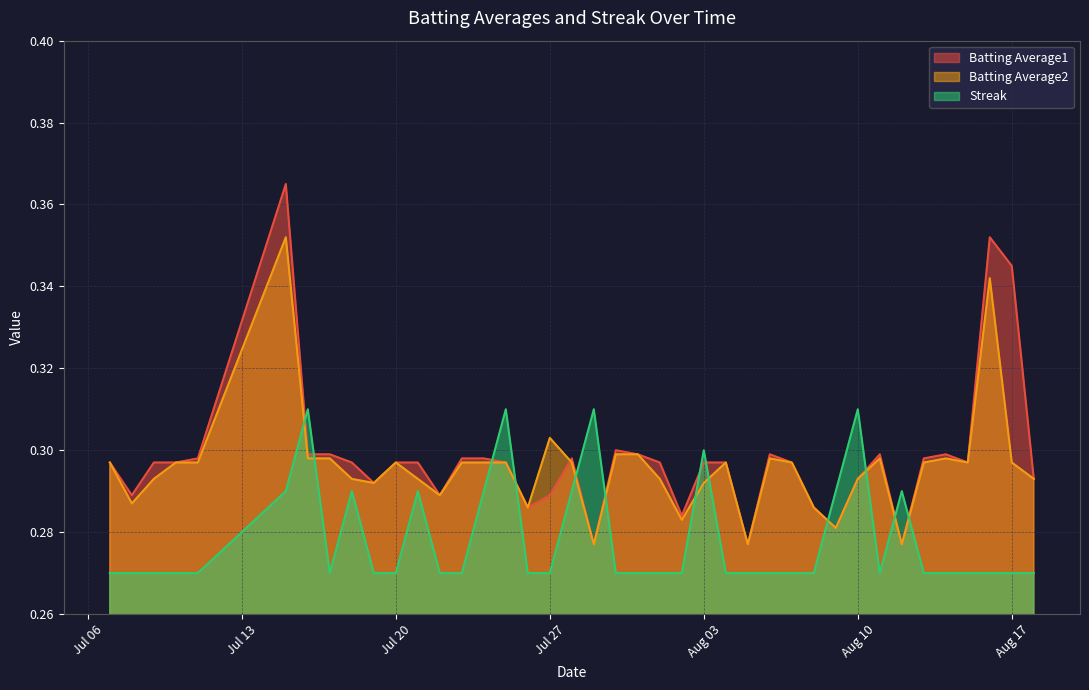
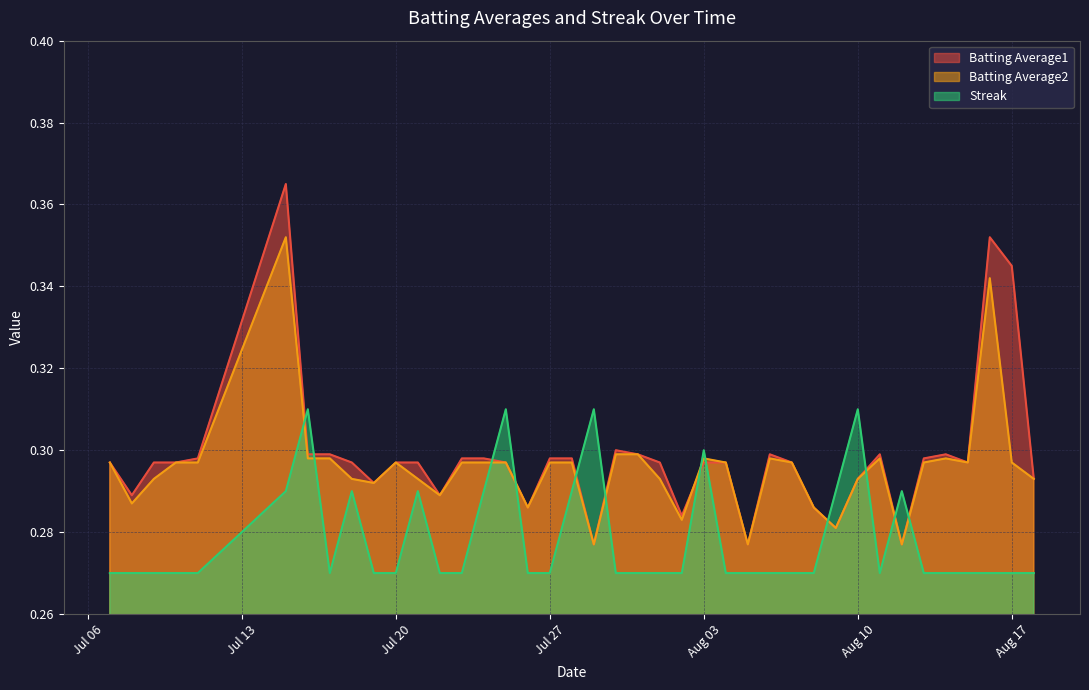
Batting Average1, Jul 27: 0.289 -> 0.298
Batting Average2, Jul 27: 0.303 -> 0.297
Batting Average2, Aug 03: 0.292 -> 0.298
